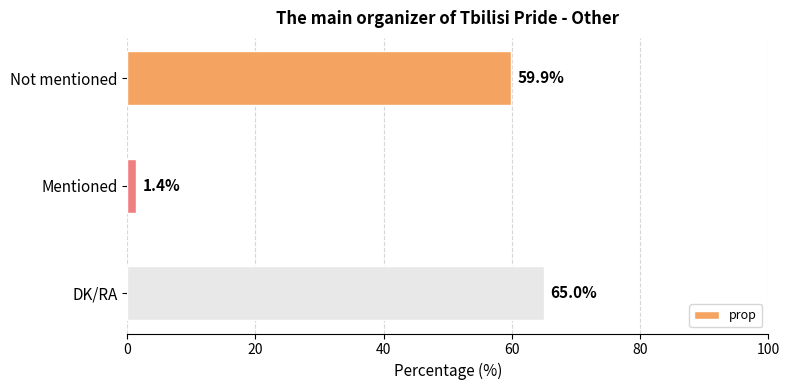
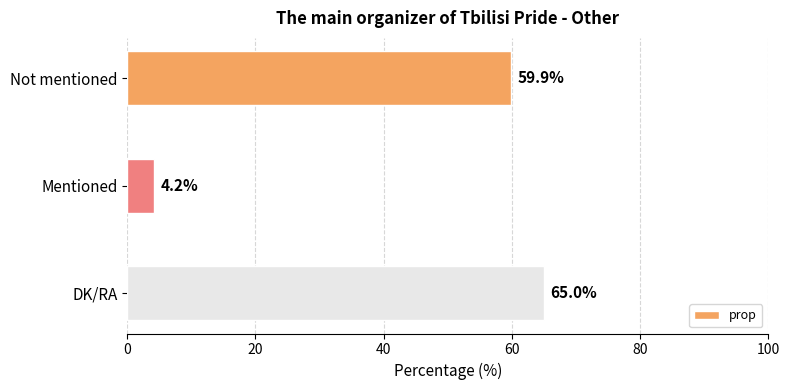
Mentioned: 1.4% -> 4.2%
